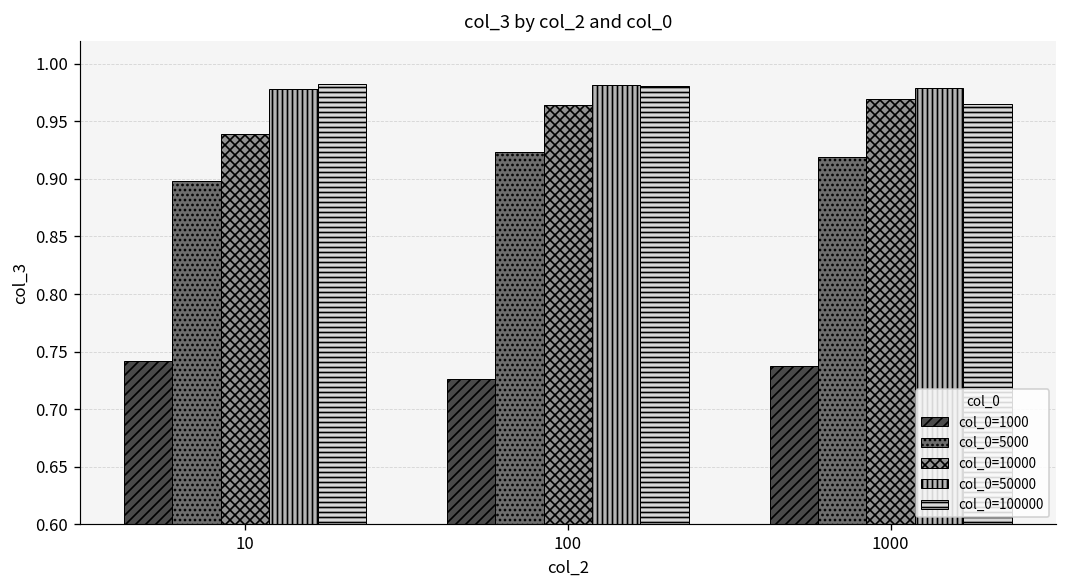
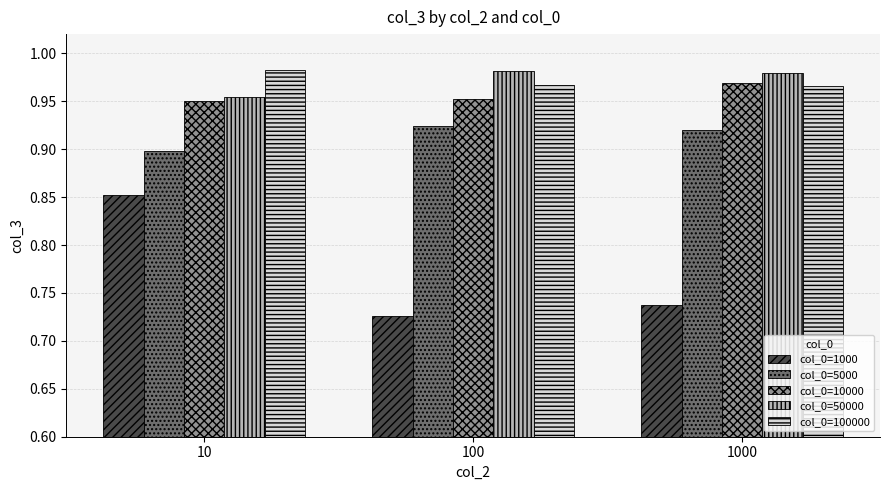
col_0=1000, 10: 0.74 -> 0.85
col_0=10000, 10: 0.94 -> 0.95
col_0=50000, 10: 0.98 -> 0.95
col_0=10000, 100: 0.96 -> 0.95
col_0=100000, 100: 0.98 -> 0.97
